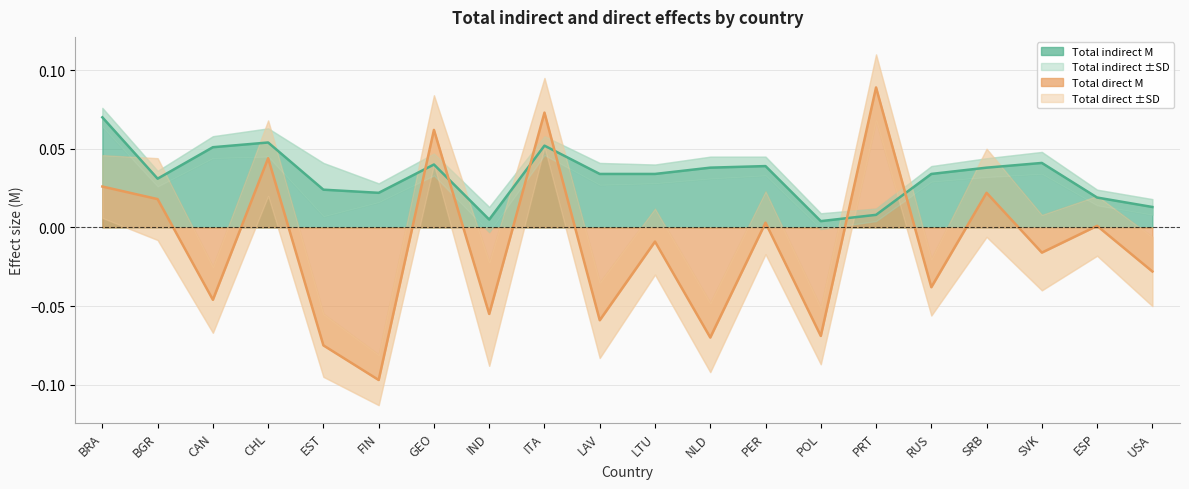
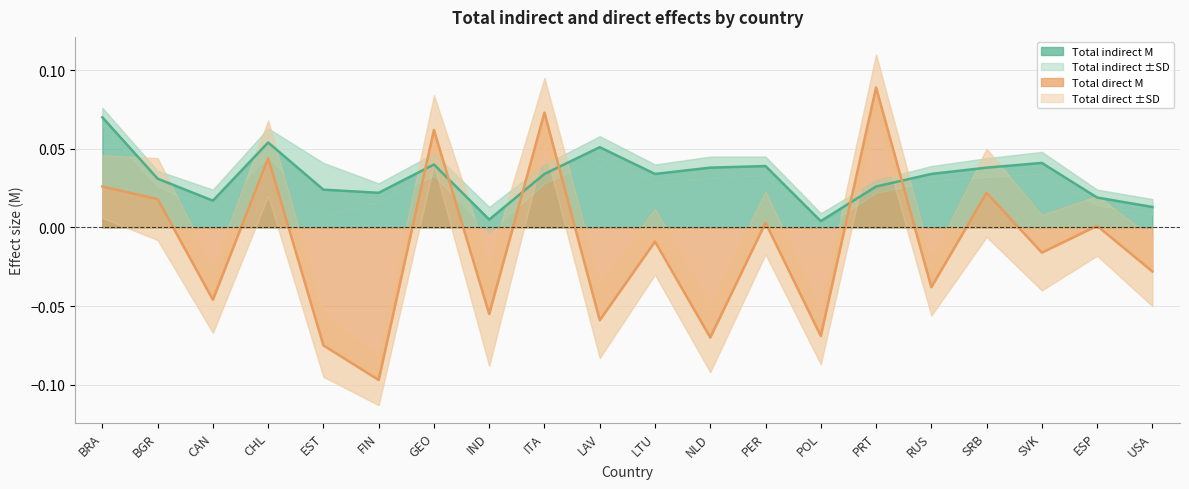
Total indirect M, CAN: 0.051 -> 0.017
Total indirect M, ITA: 0.052 -> 0.034
Total indirect M, LAV: 0.034 -> 0.051
Total indirect M, PRT: 0.008 -> 0.026
